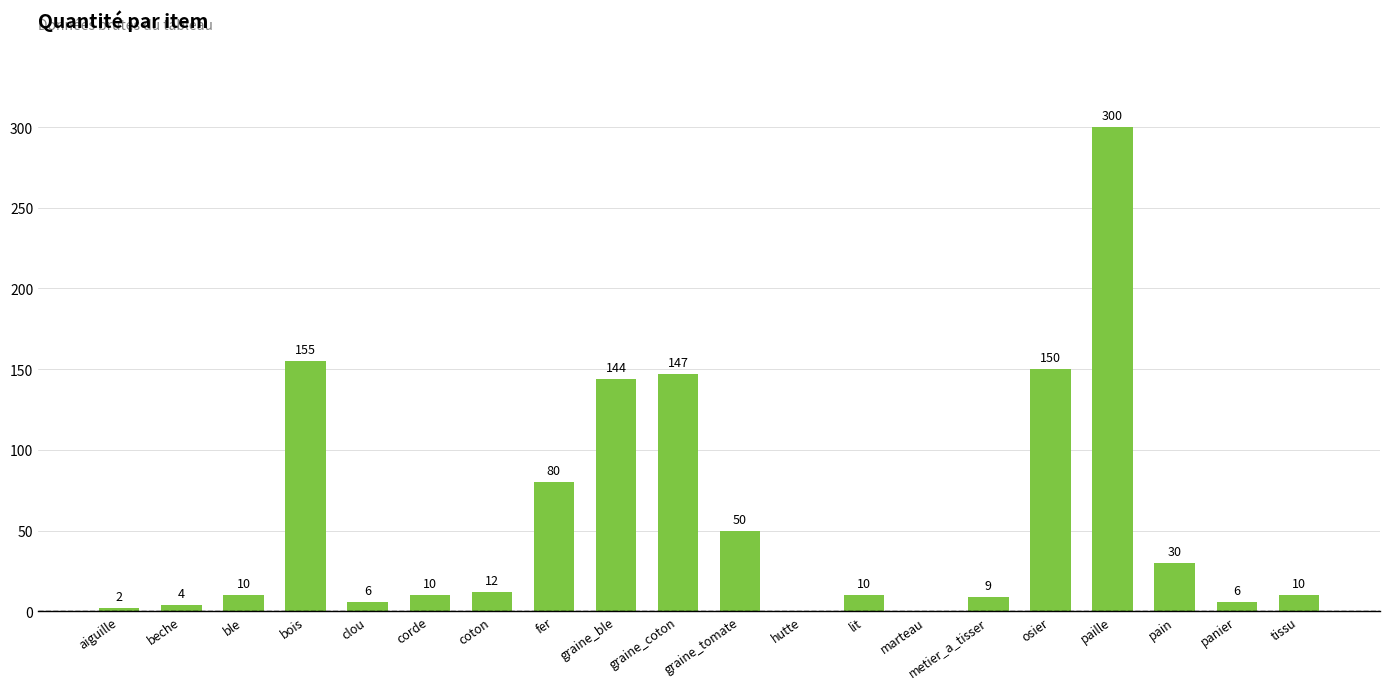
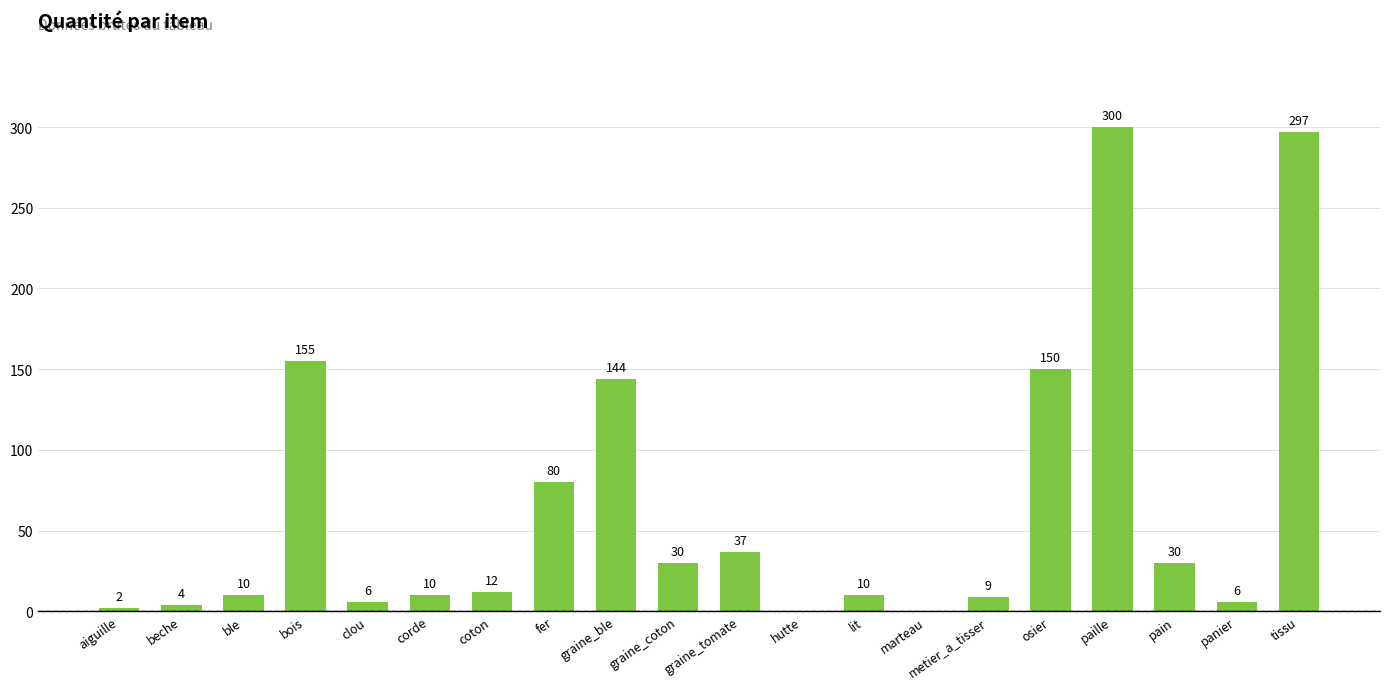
graine_coton: 147 -> 30
graine_tomate: 50 -> 37
tissu: 10 -> 297
